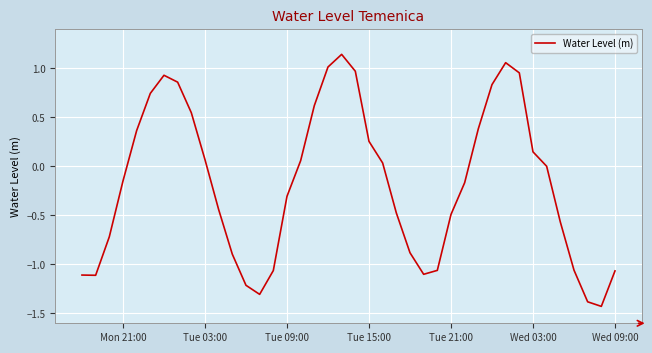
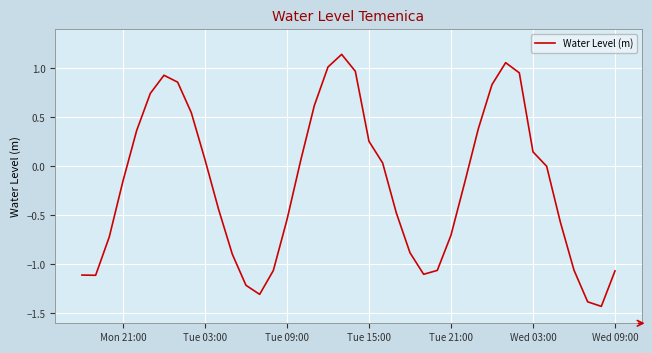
Tue 09:00: -0.3 -> -0.5
Tue 21:00: -0.5 -> -0.7
